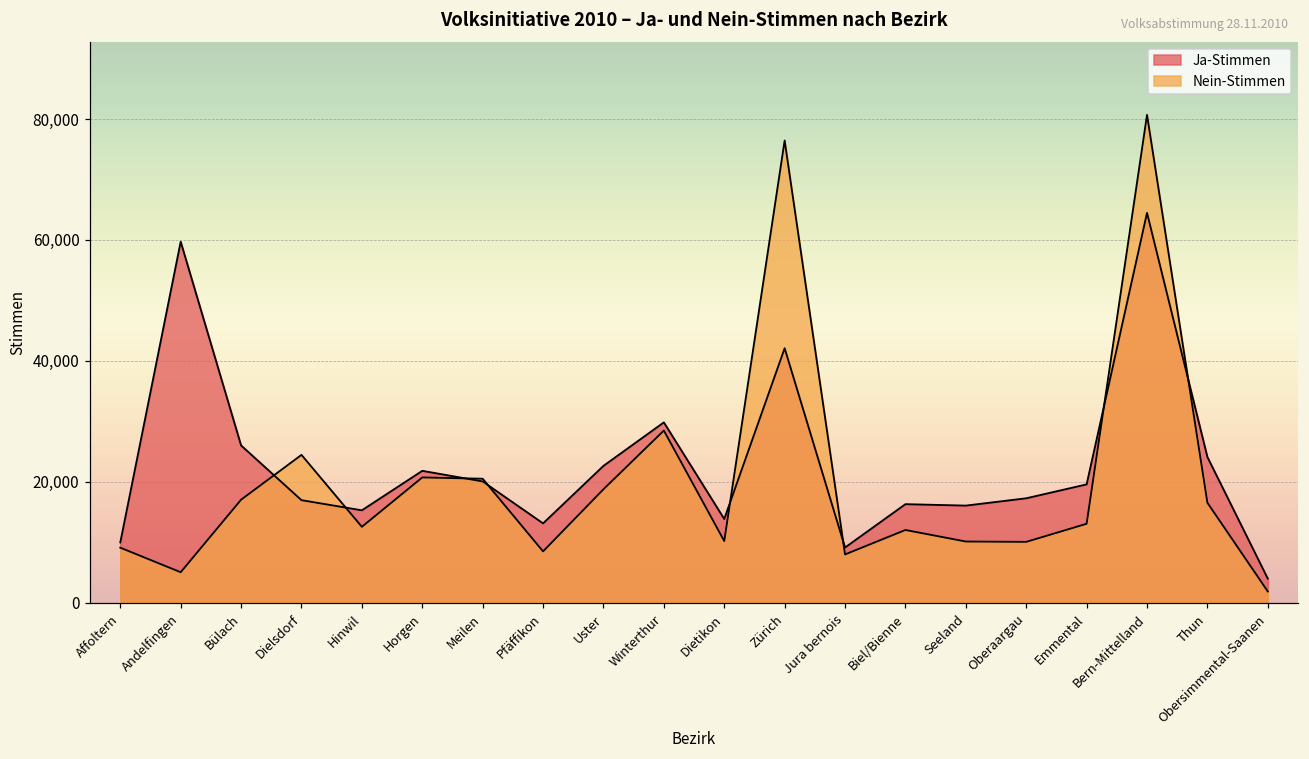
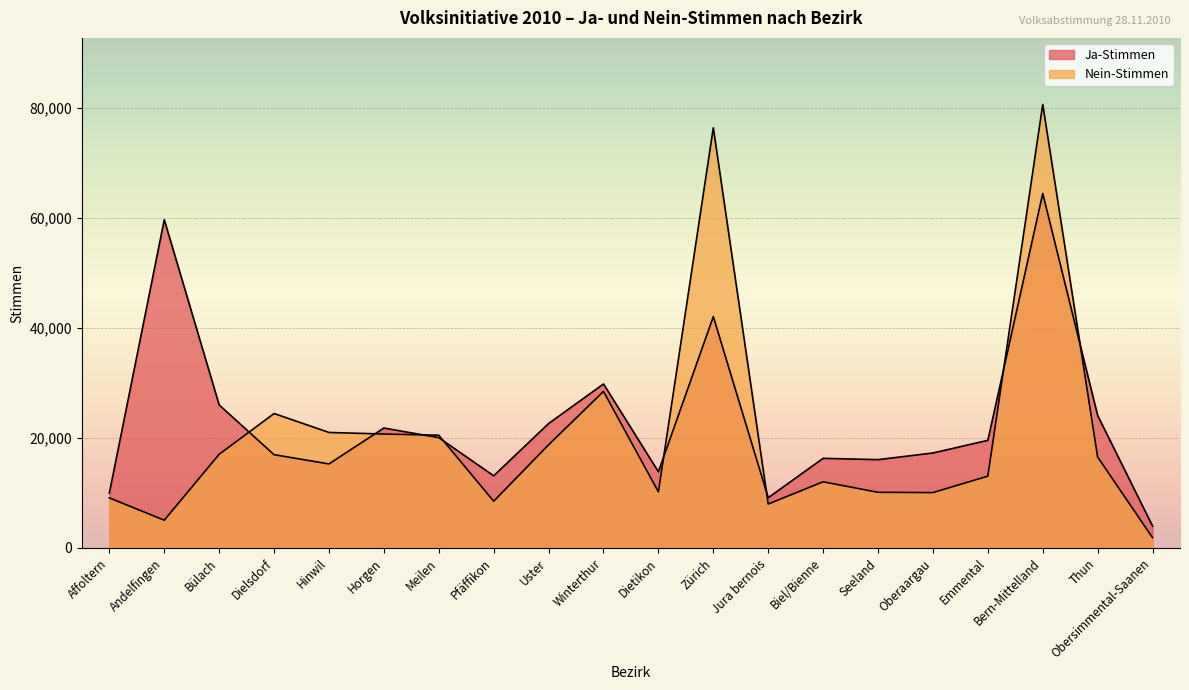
Nein-Stimmen, Hinwil: 13,000 -> 21,000
